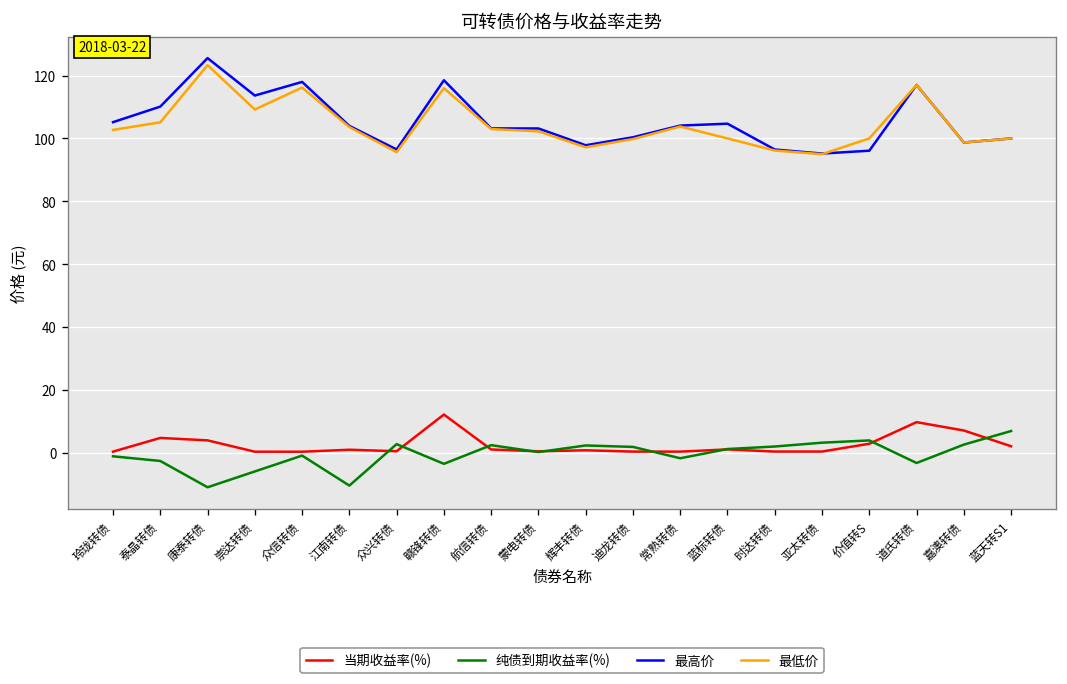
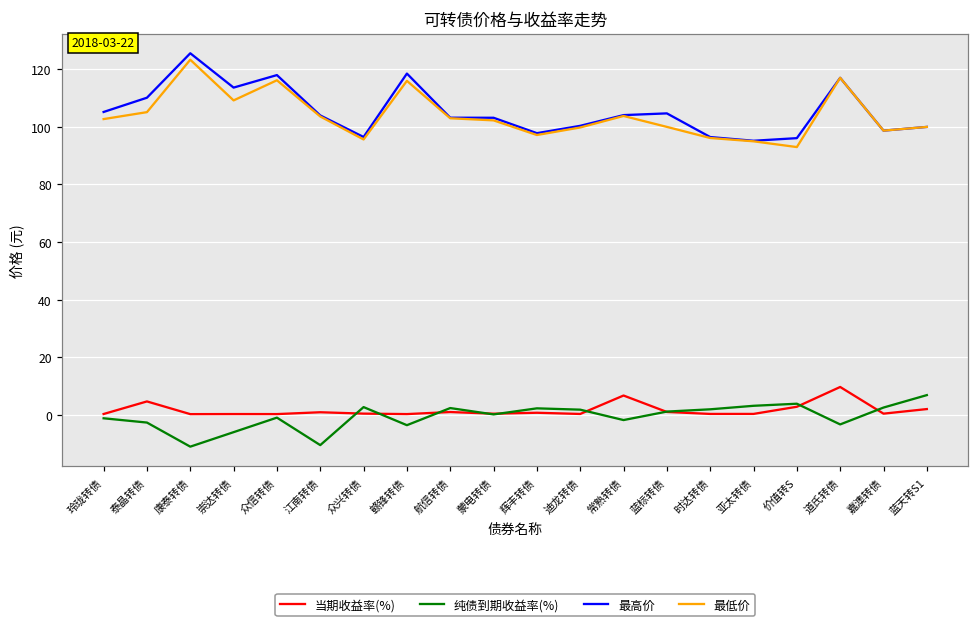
当期收益率(%), 康泰转债: 4 -> 0
当期收益率(%), 赣锋转债: 12 -> 0
当期收益率(%), 常熟转债: 0 -> 7
最低价, 价值转S: 100 -> 93
当期收益率(%), 嘉澳转债: 7 -> 0
